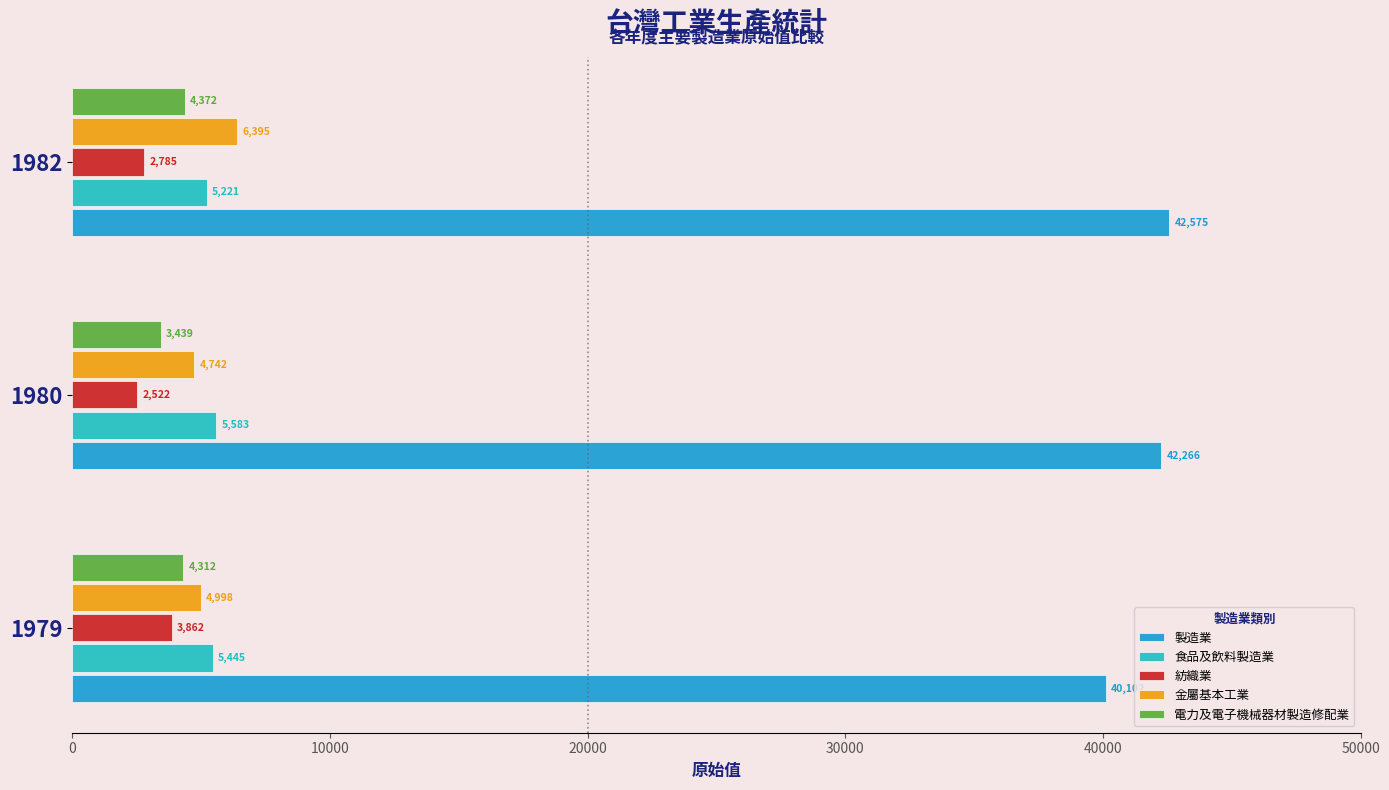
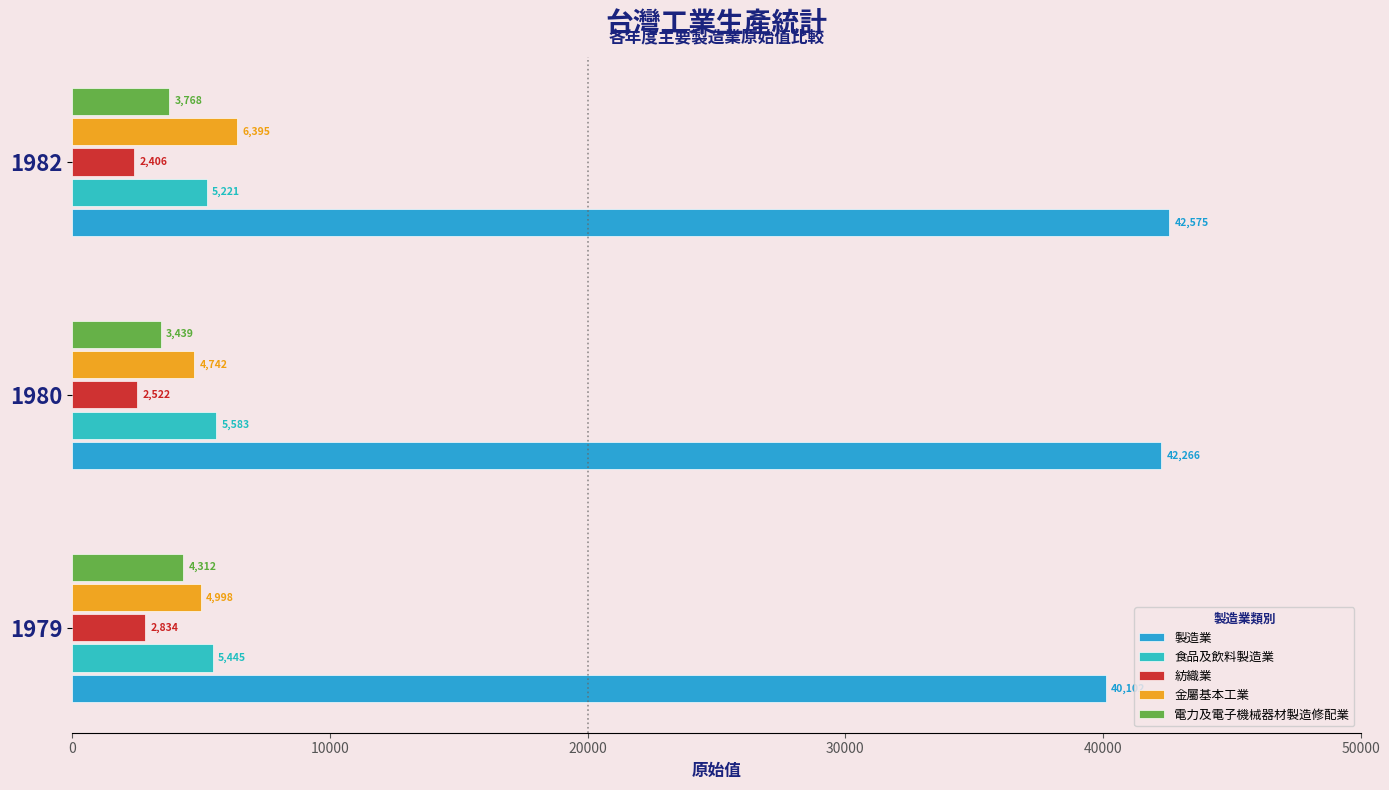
電力及電子機械器材製造修配業, 1982: 4,372 -> 3,768
紡織業, 1982: 2,785 -> 2,406
紡織業, 1979: 3,862 -> 2,834
